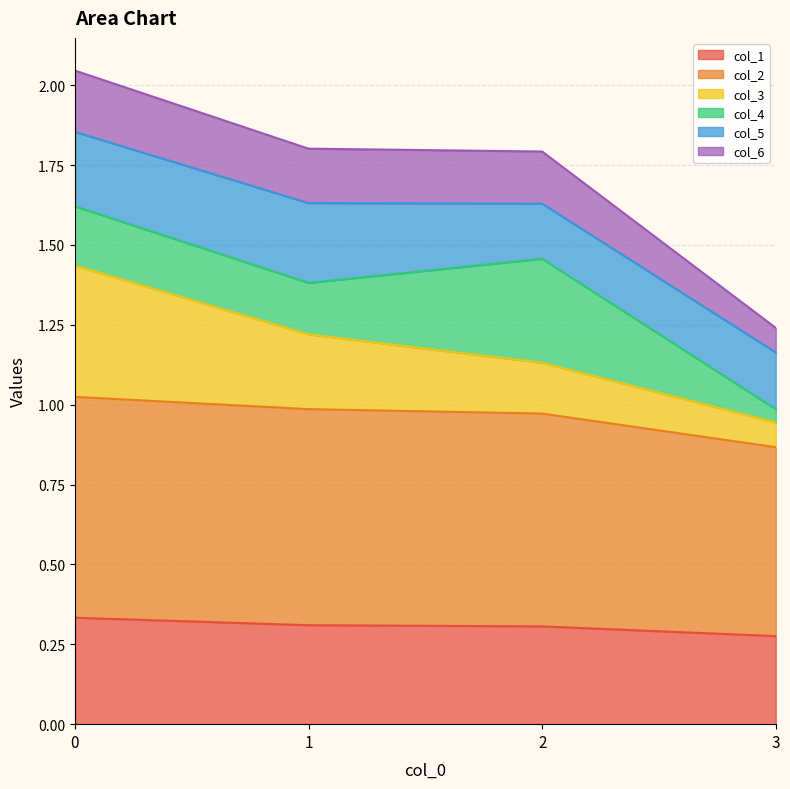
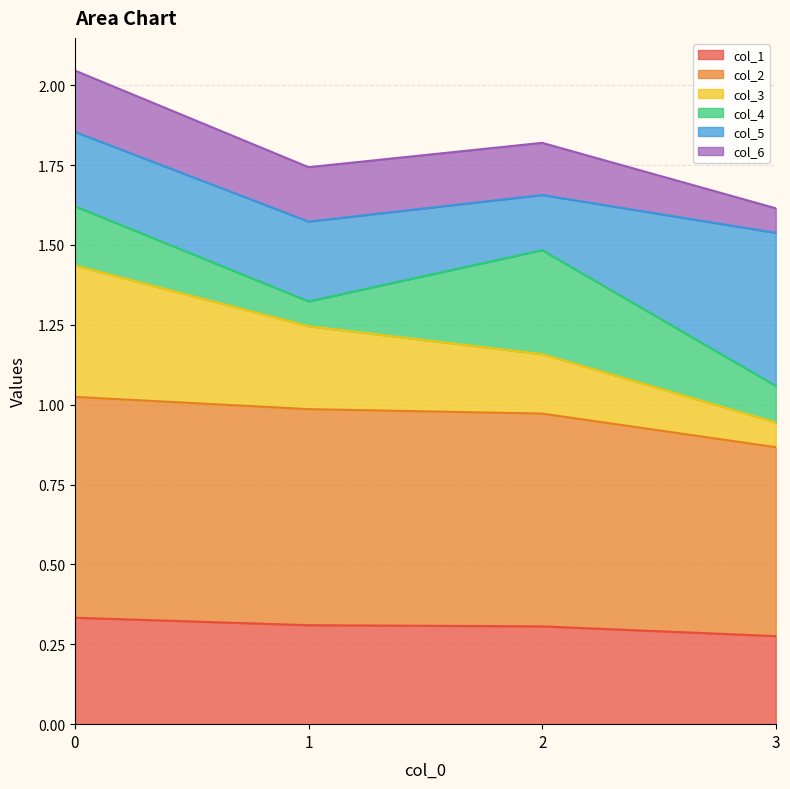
col_3, 1: 0.23 -> 0.26
col_4, 1: 0.16 -> 0.08
col_3, 2: 0.16 -> 0.19
col_4, 3: 0.04 -> 0.11
col_5, 3: 0.18 -> 0.48
